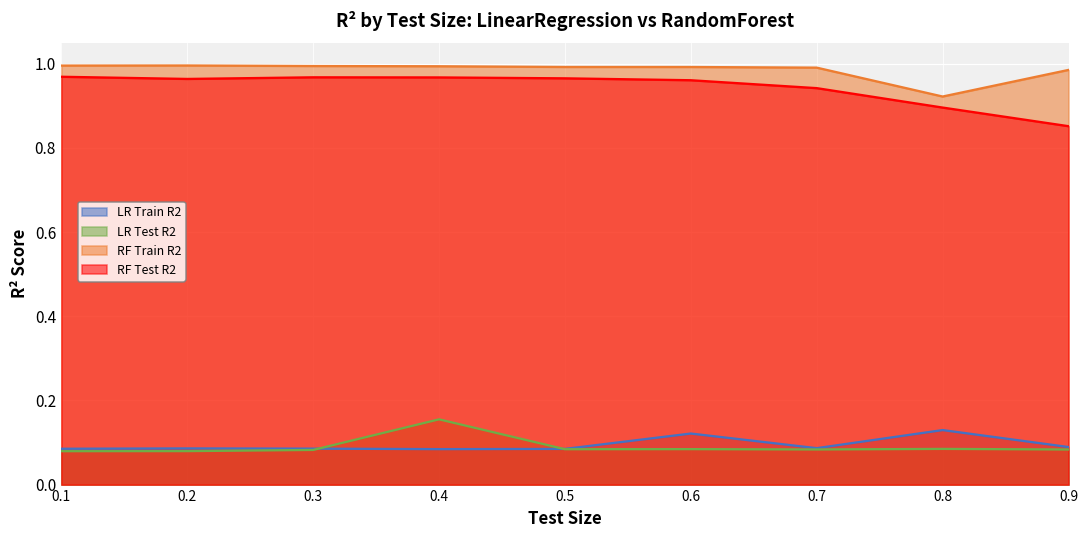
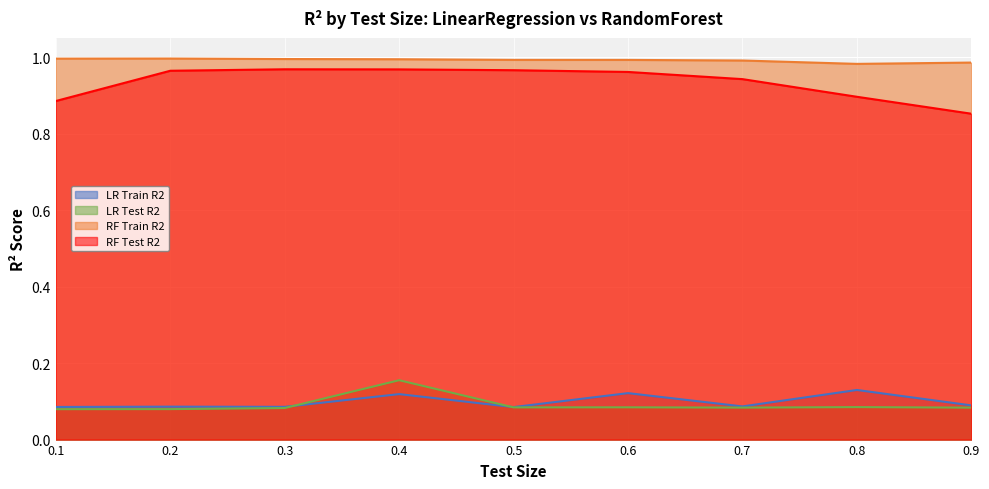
RF Test R2, 0.1: 0.97 -> 0.88
LR Train R2, 0.4: 0.08 -> 0.12
RF Train R2, 0.8: 0.92 -> 0.98
